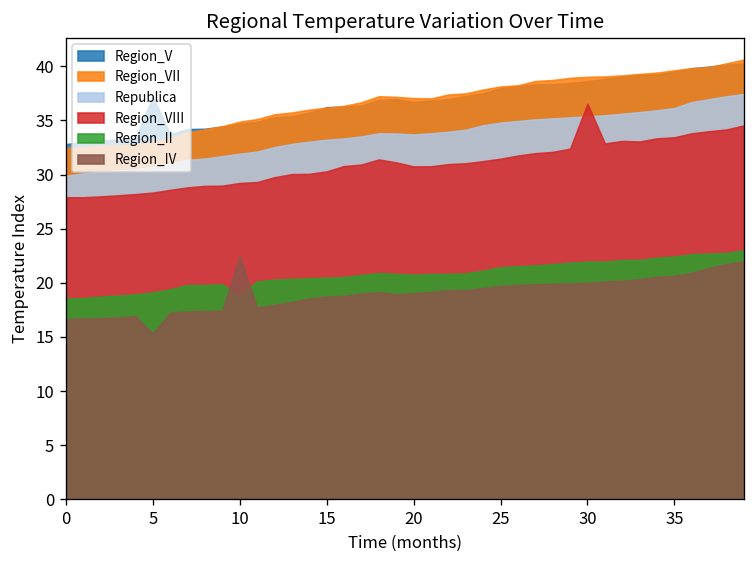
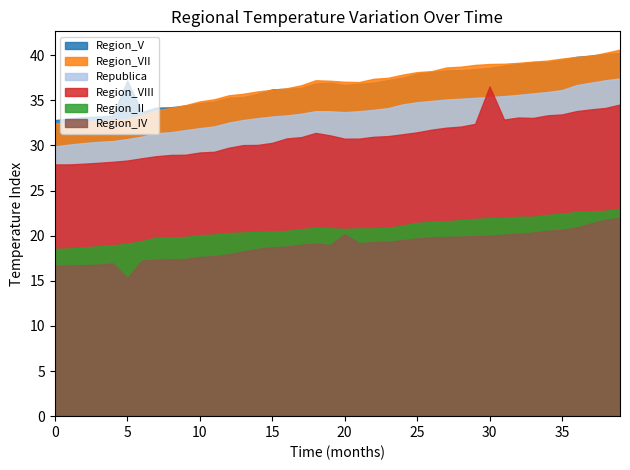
Region_II, 10: 19 -> 20
Region_IV, 10: 23 -> 18
Region_IV, 20: 19 -> 20
